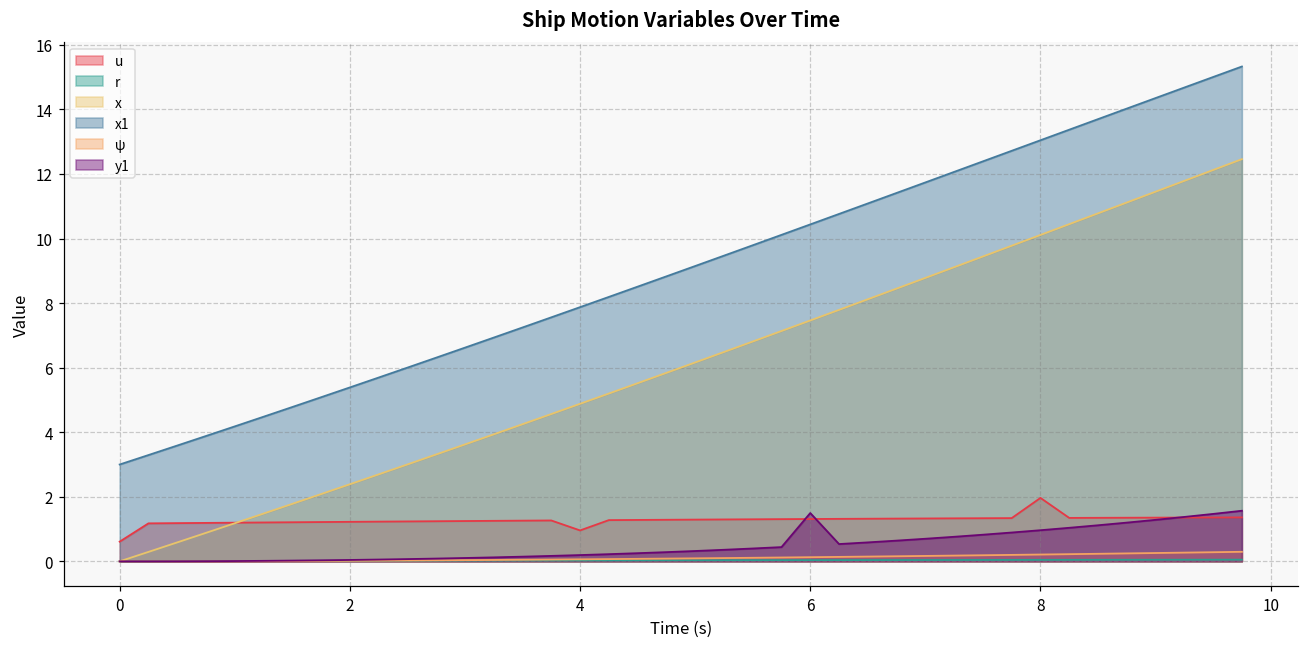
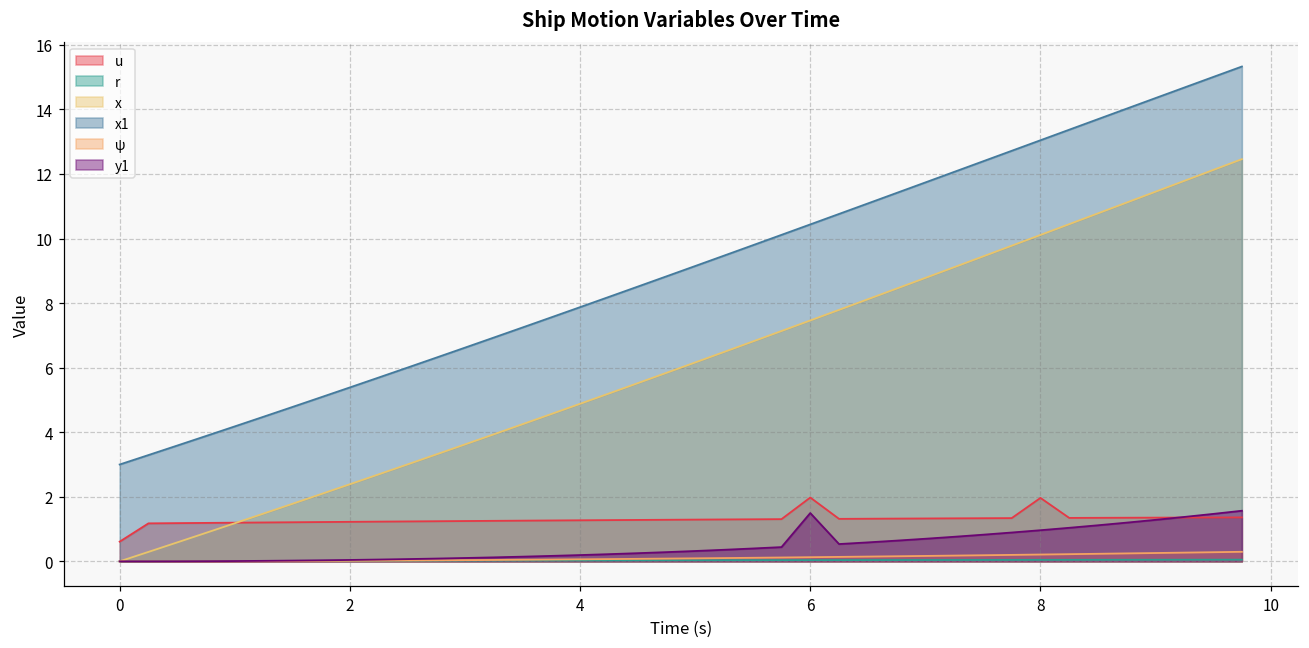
u, 4: 1.0 -> 1.3
u, 6: 1.3 -> 2.0
